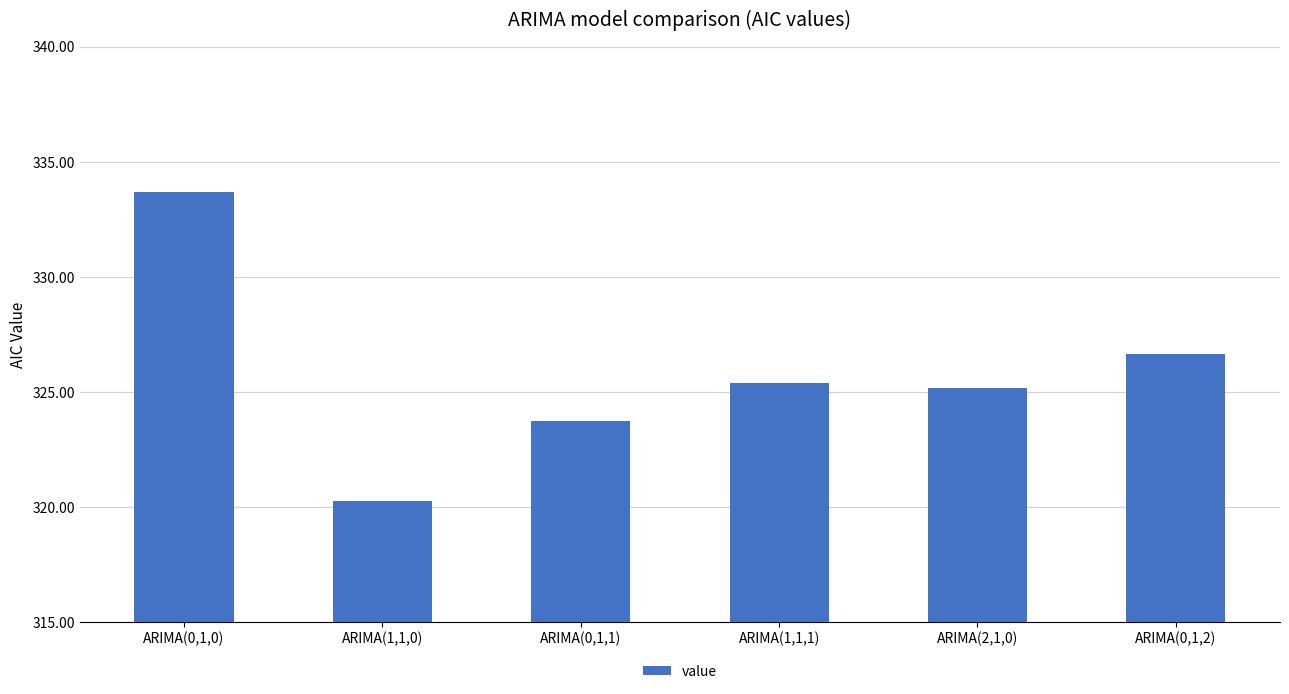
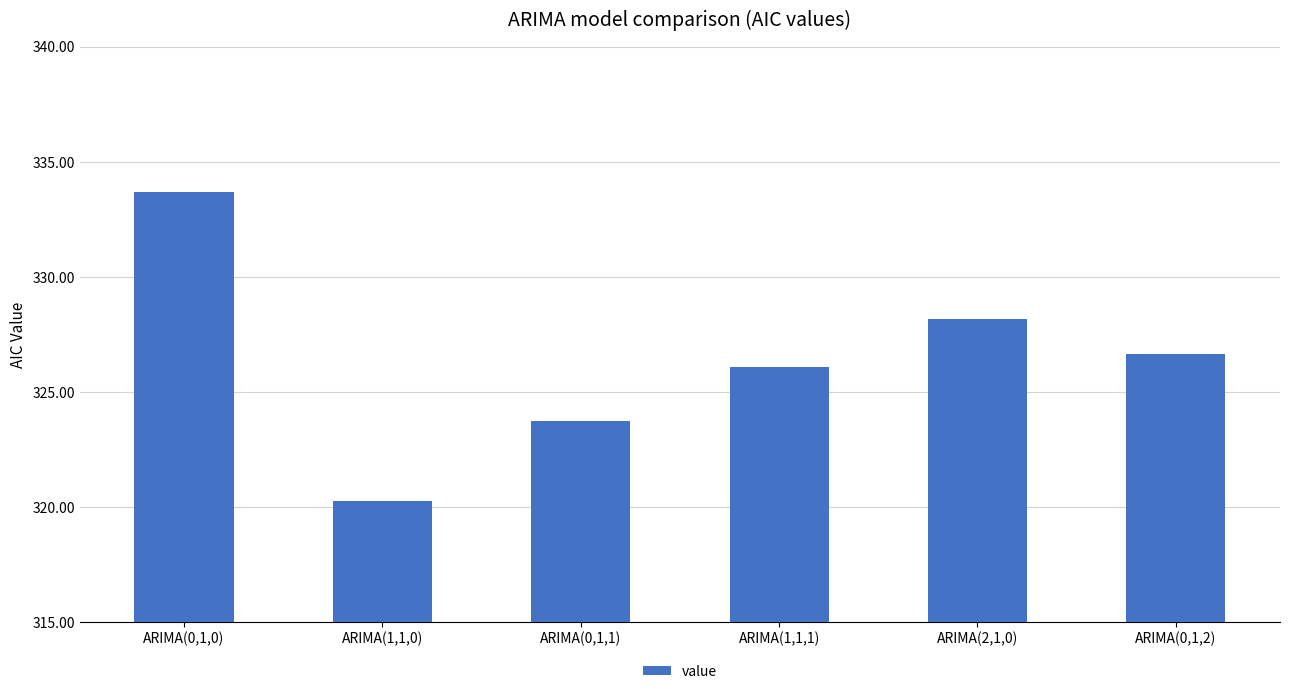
ARIMA(1,1,1): 325.4 -> 326.1
ARIMA(2,1,0): 325.1 -> 328.2
